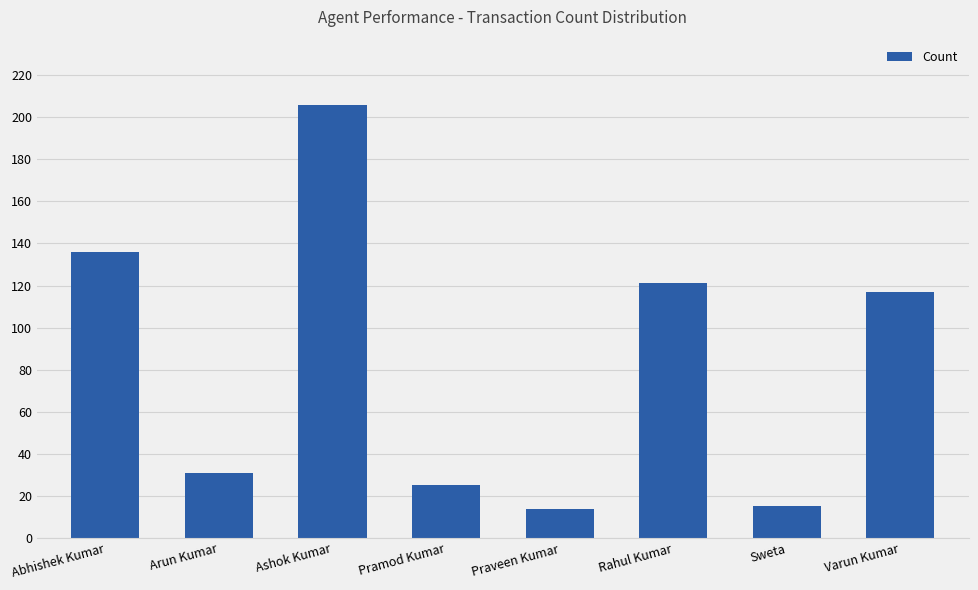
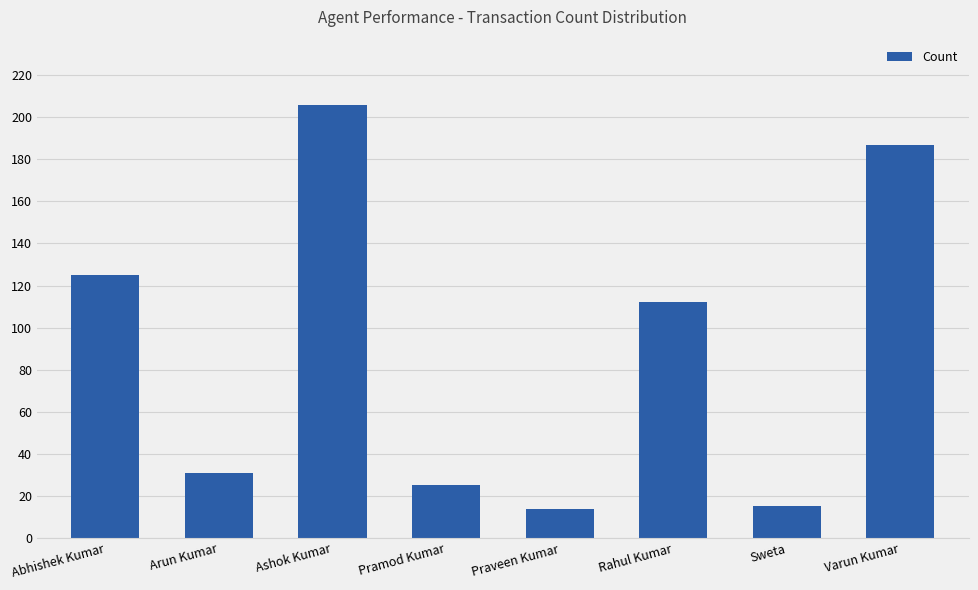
Abhishek Kumar: 136 -> 125
Rahul Kumar: 121 -> 112
Varun Kumar: 117 -> 187
